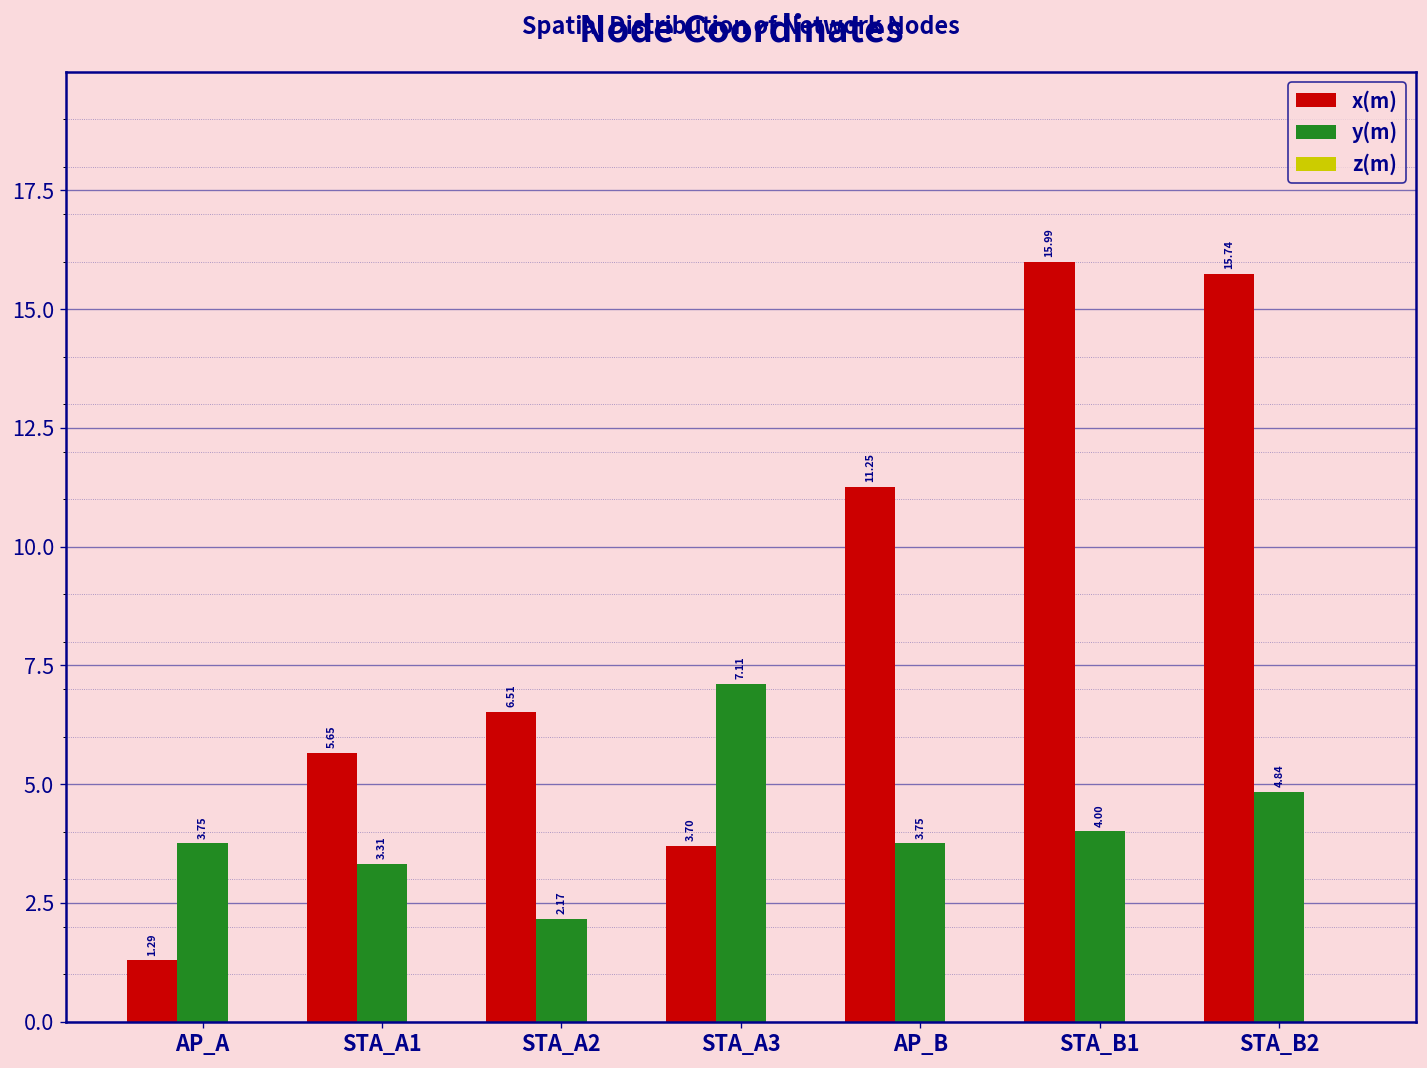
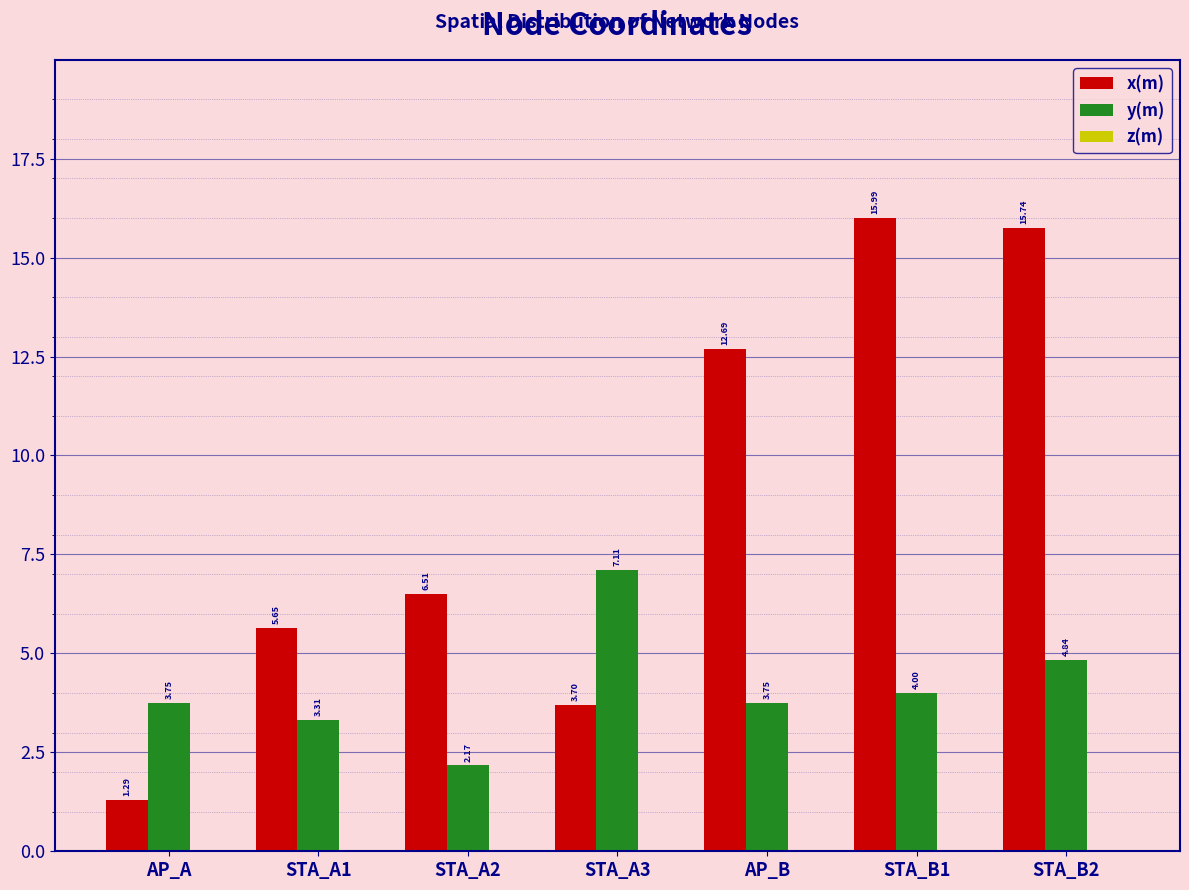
x(m), AP_B: 11.25 -> 12.69
